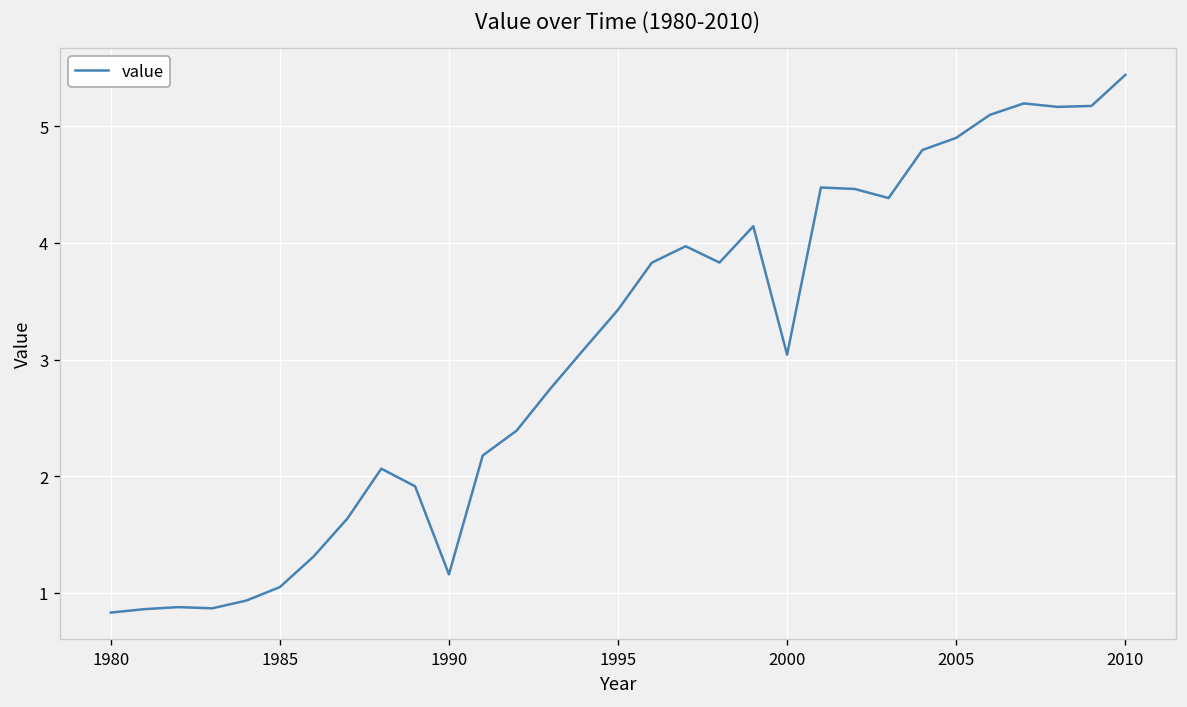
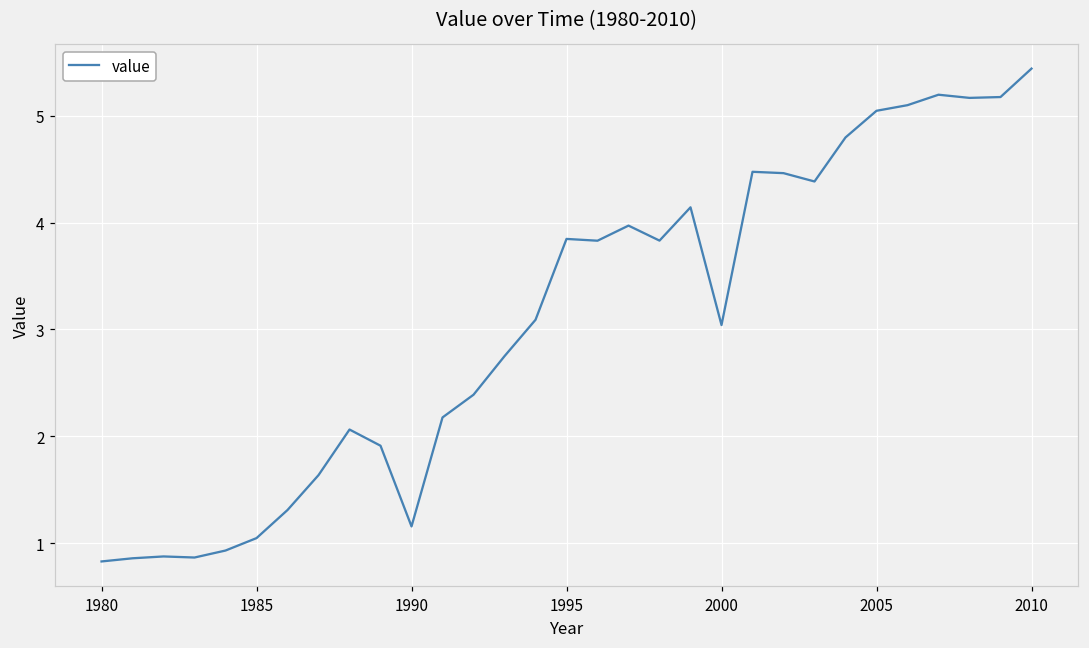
1995: 3.4 -> 3.8
2005: 4.9 -> 5.0
